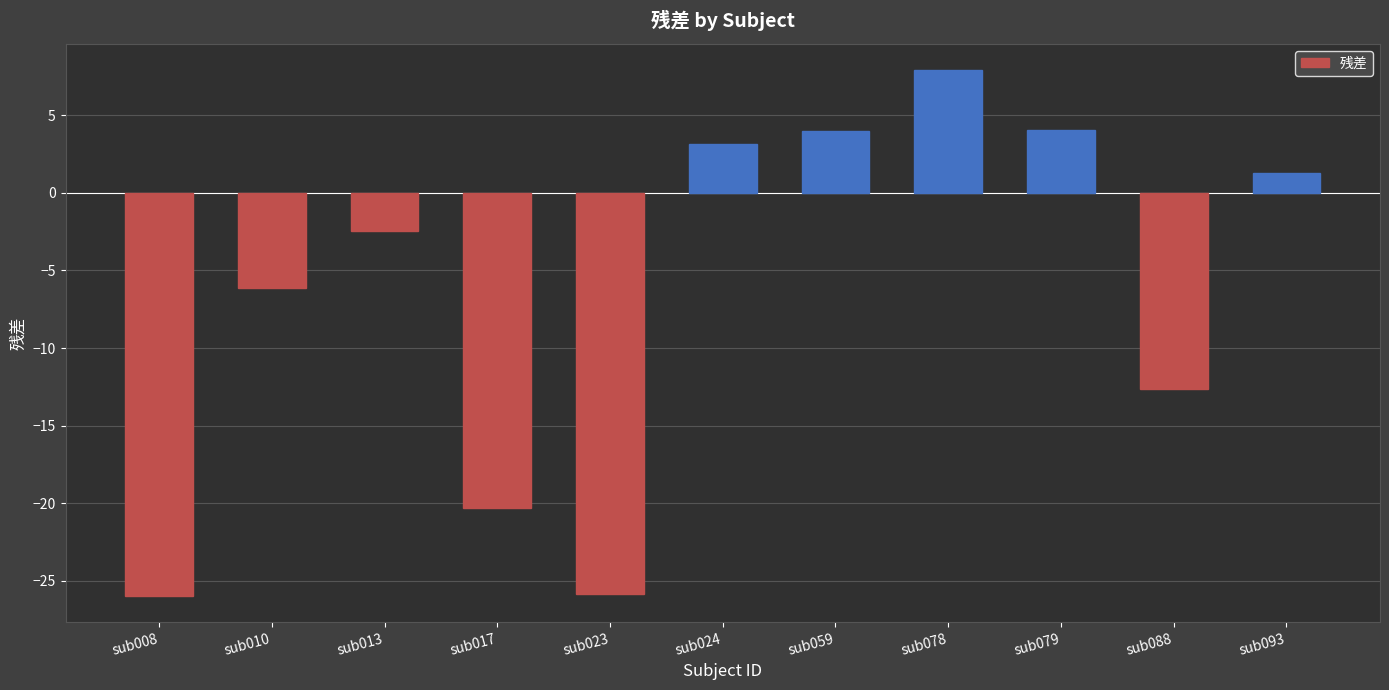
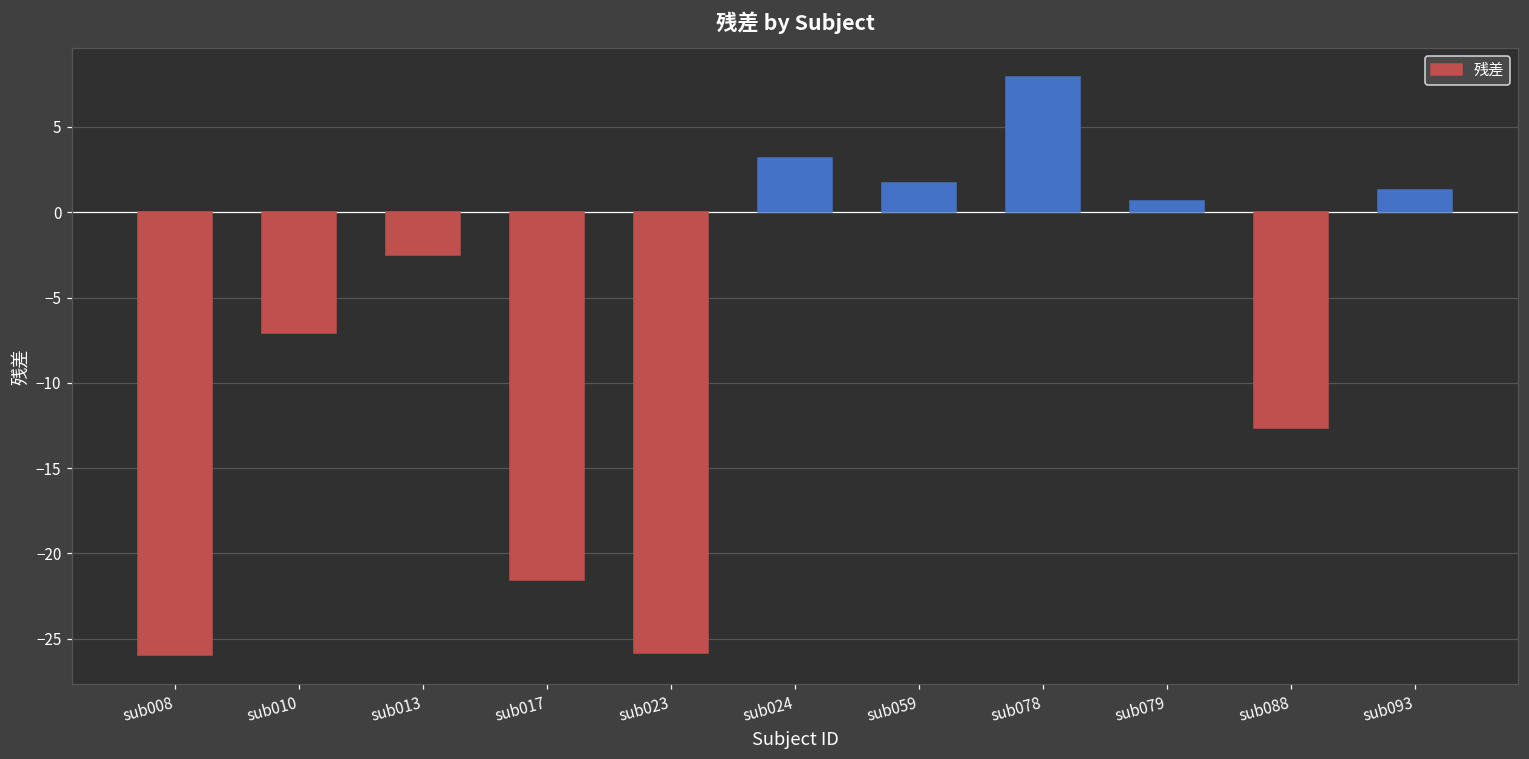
sub010: -6.1 -> -7.1
sub017: -20.3 -> -21.6
sub059: 4.0 -> 1.7
sub079: 4.1 -> 0.7
